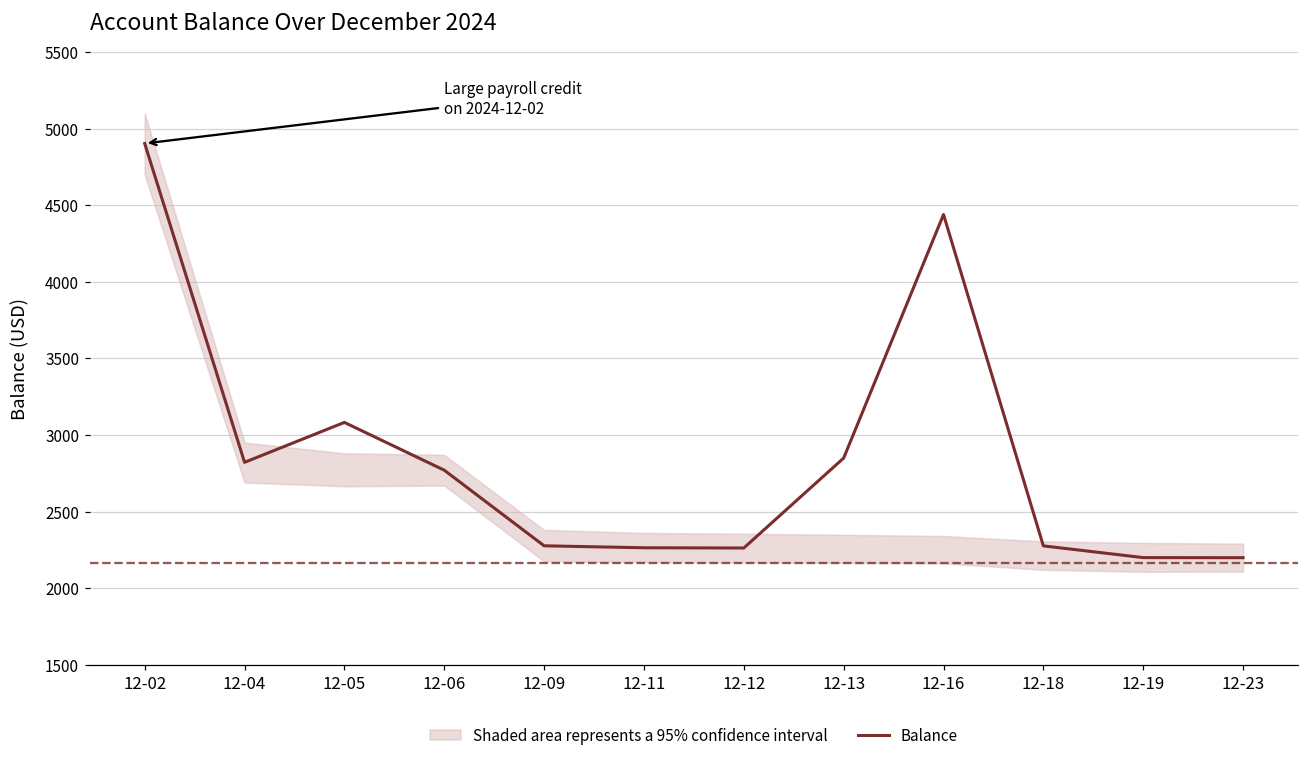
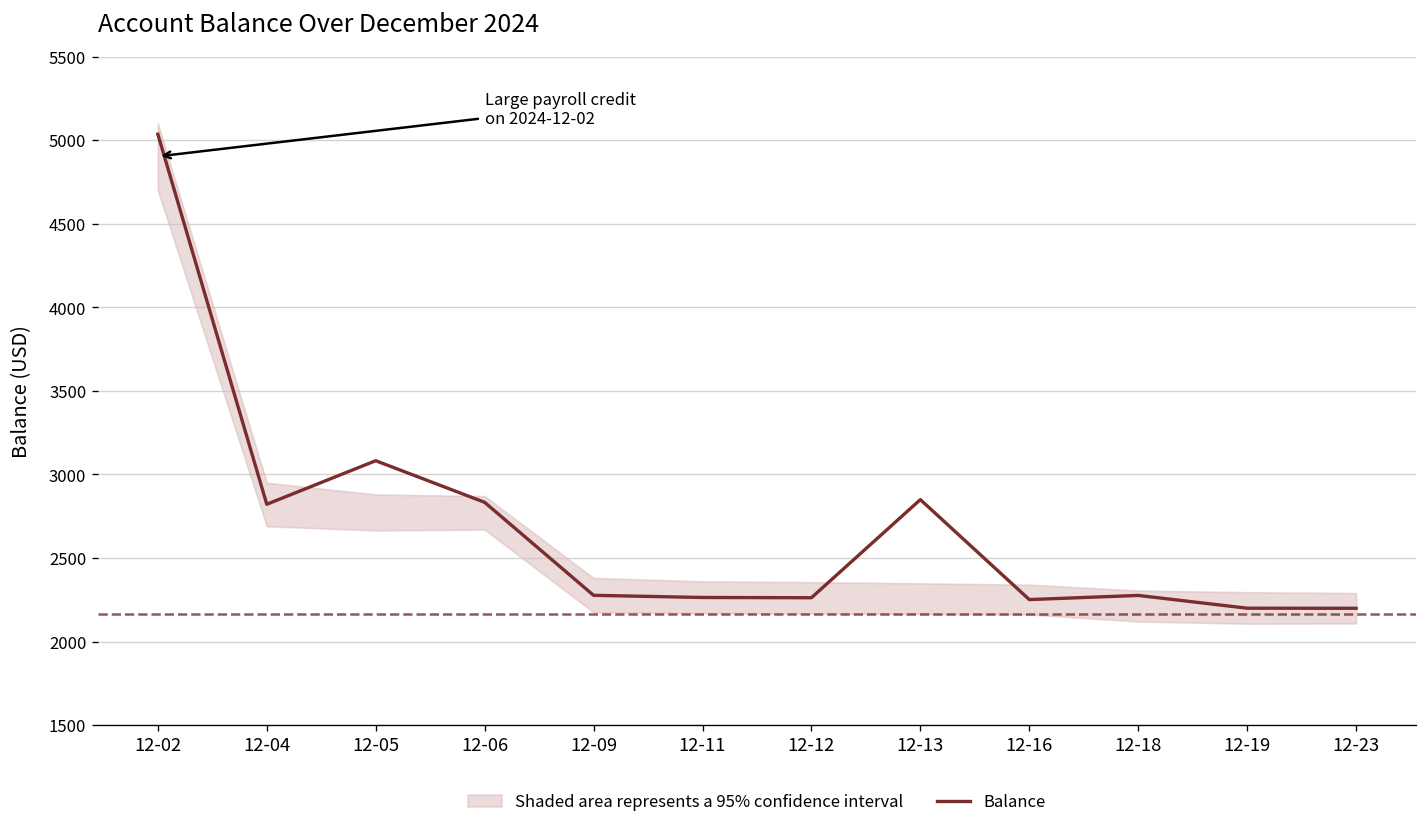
Balance, 12-02: 4900 -> 5040
Balance, 12-06: 2770 -> 2830
Balance, 12-16: 4440 -> 2250
